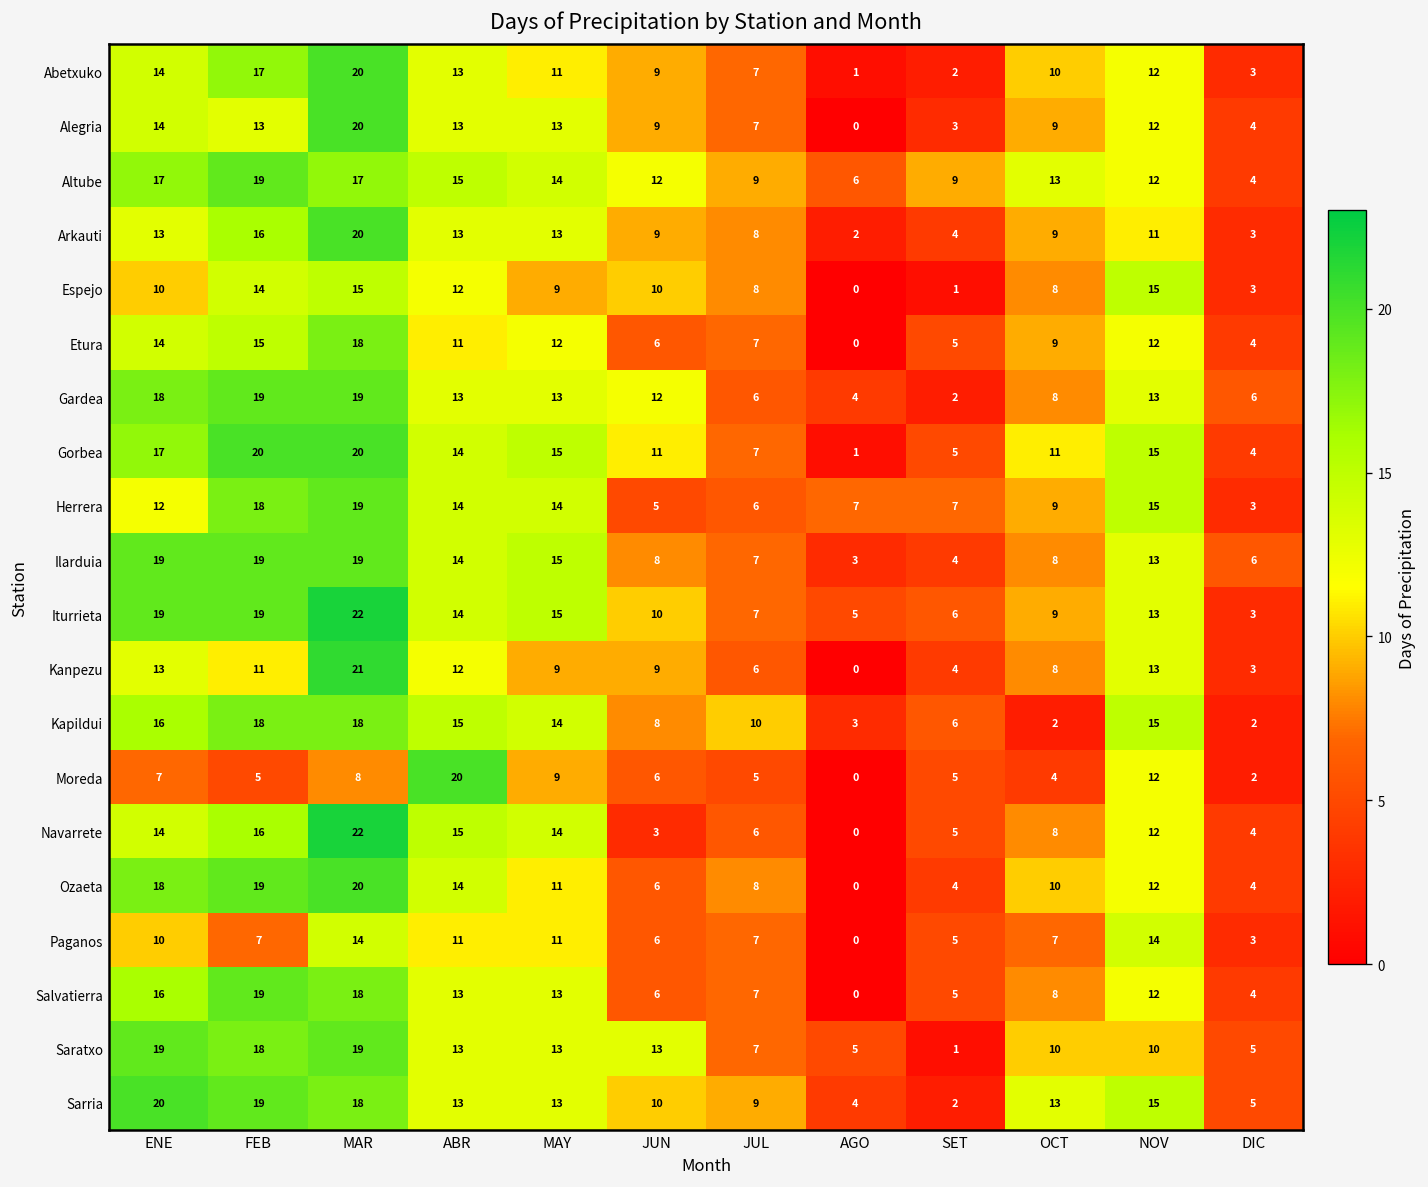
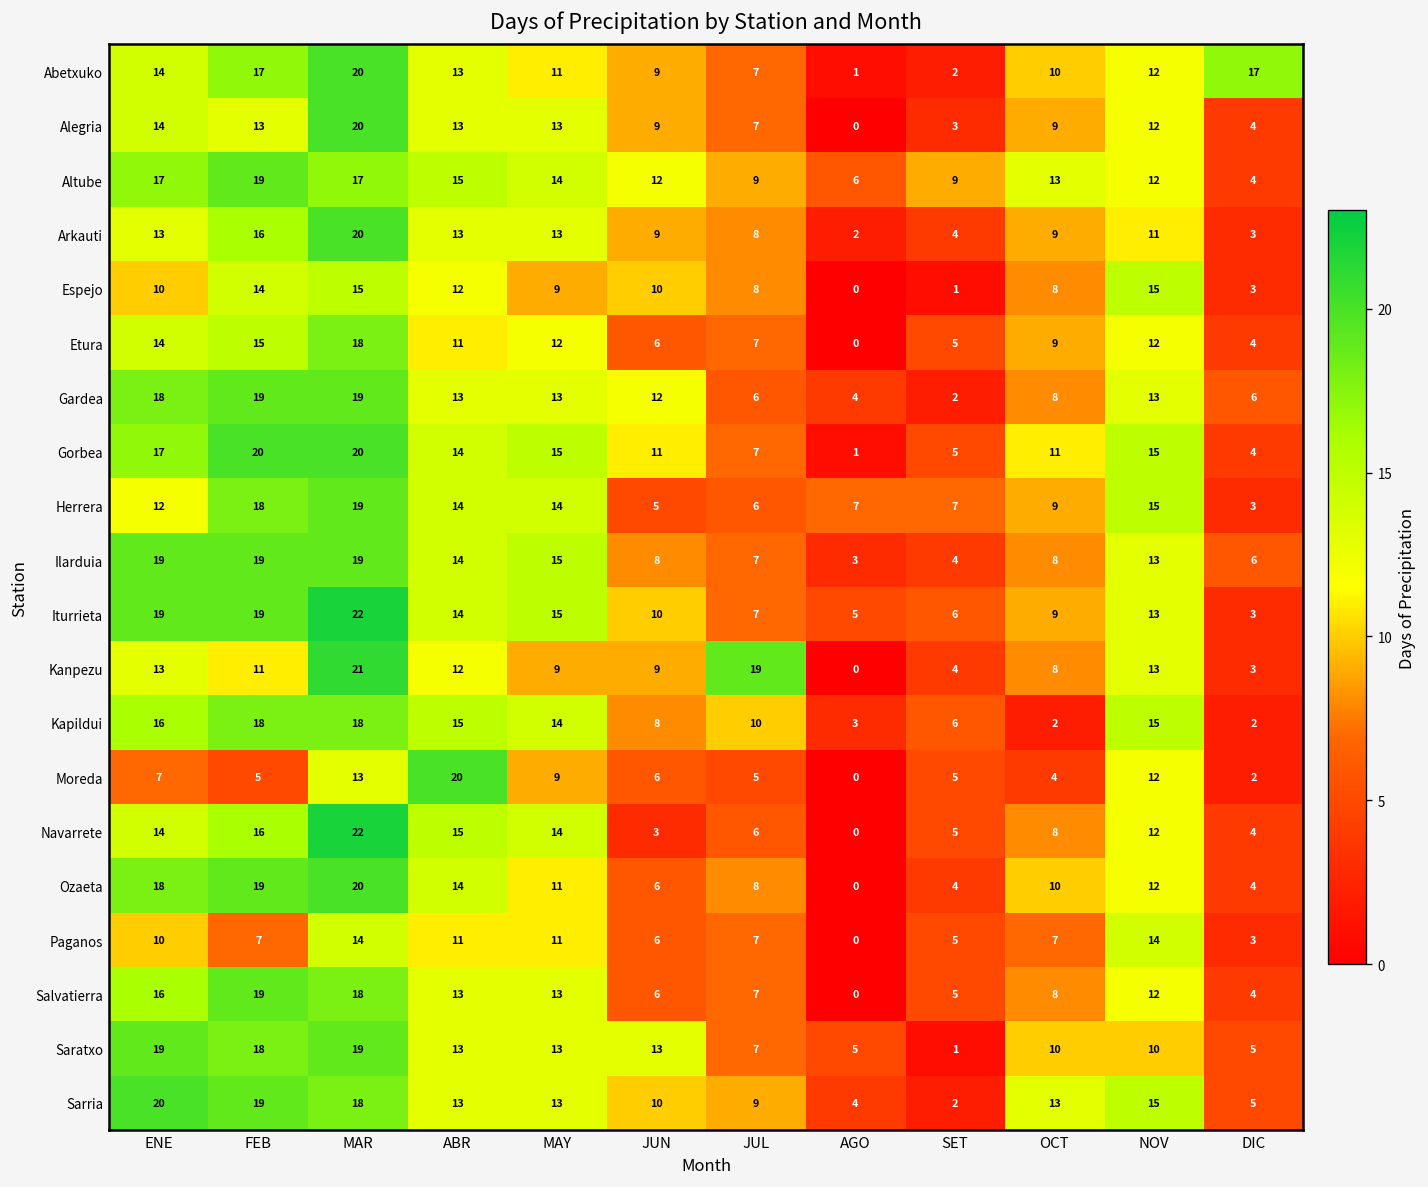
Abetxuko, DIC: 3 -> 17
Kanpezu, JUL: 6 -> 19
Moreda, MAR: 8 -> 13
